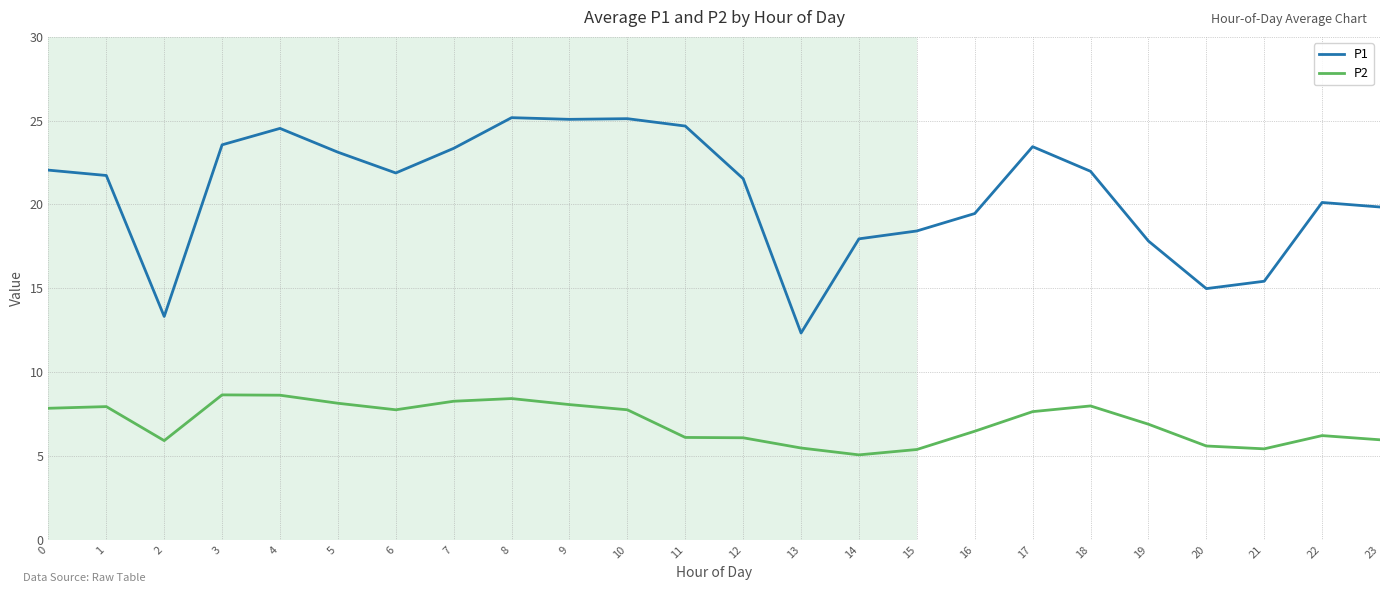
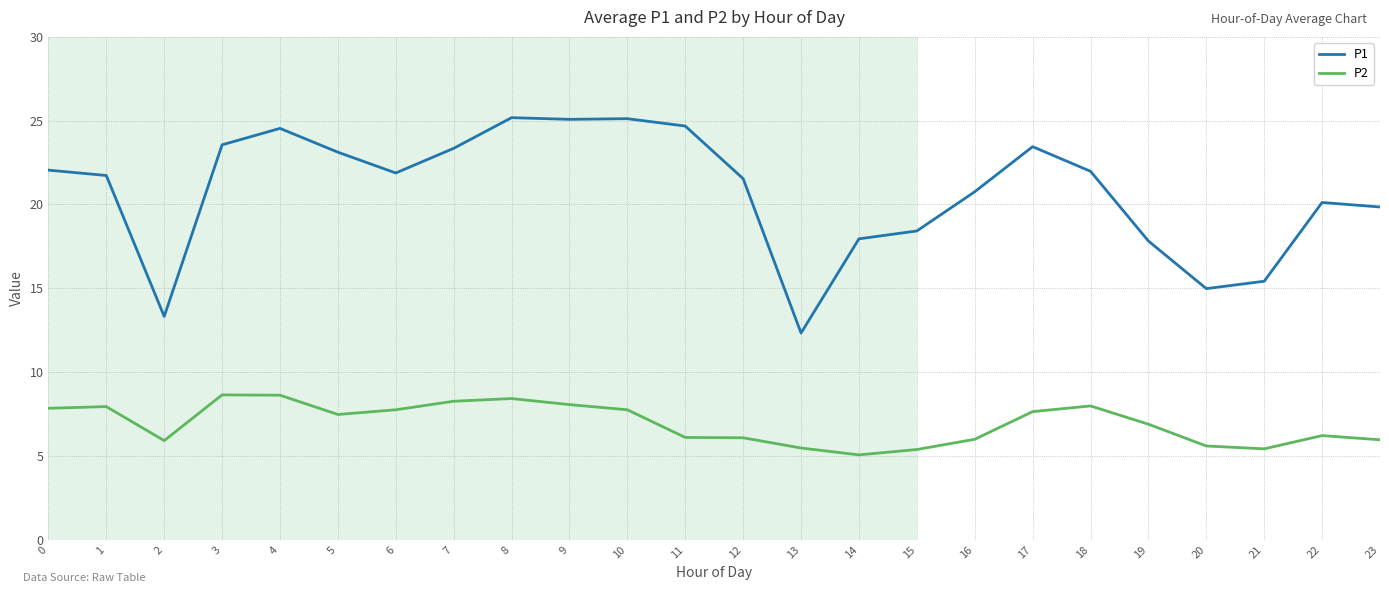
P2, 5: 8.1 -> 7.5
P1, 16: 19.5 -> 20.8
P2, 16: 6.5 -> 6.0
